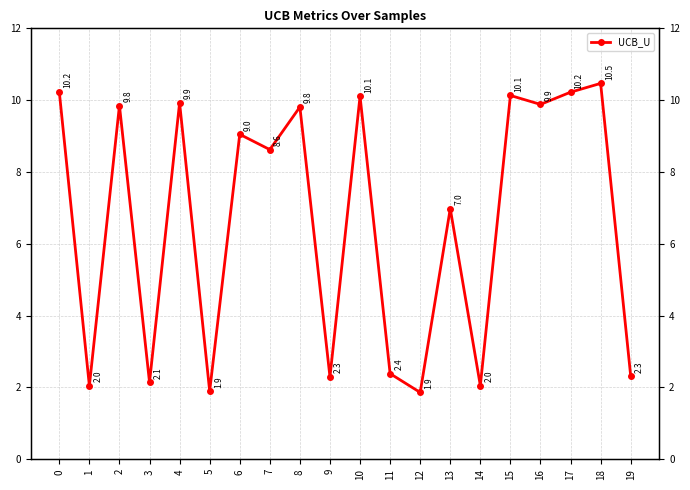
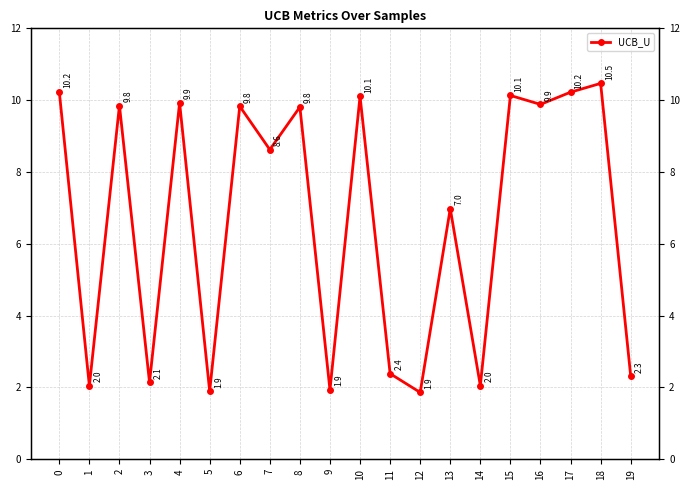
6: 9.0 -> 9.8
9: 2.3 -> 1.9
